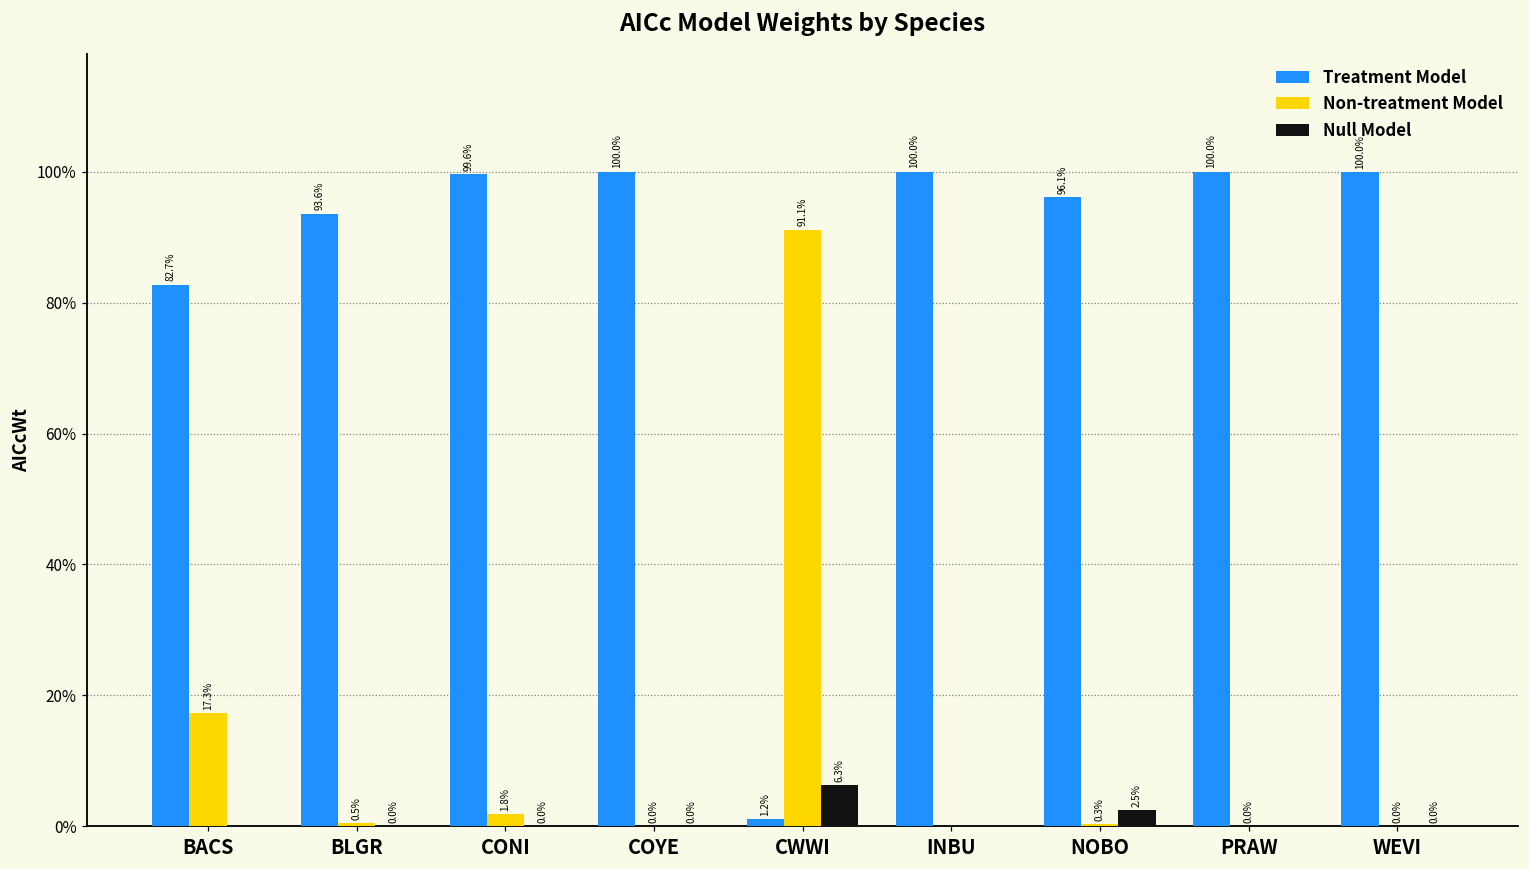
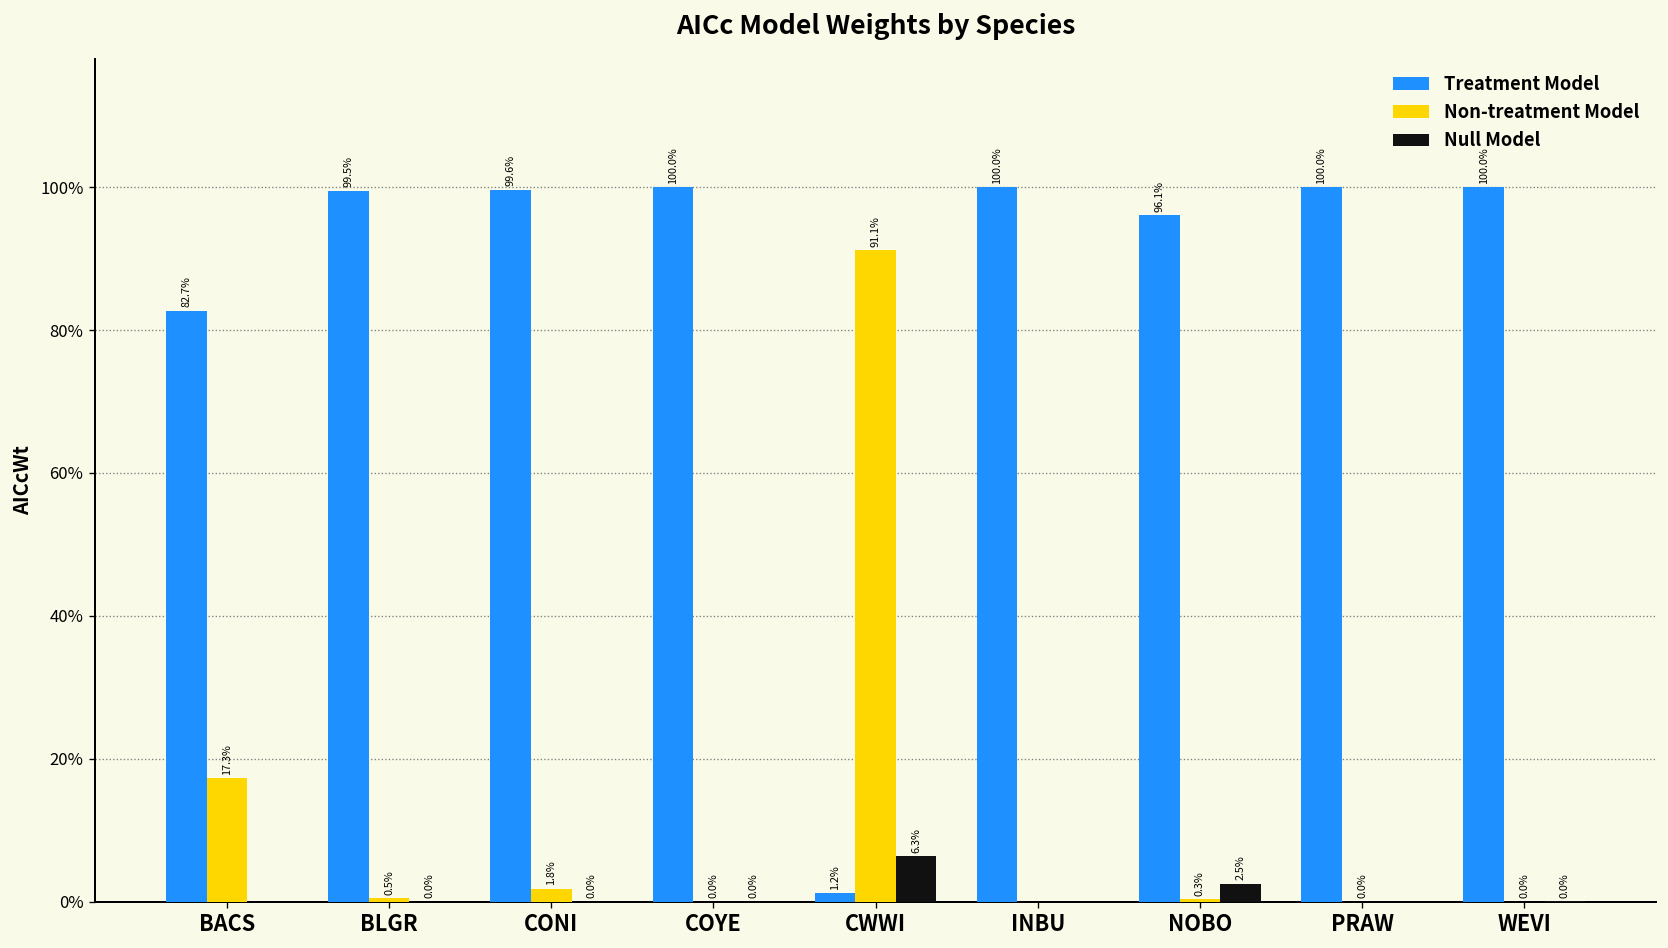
Treatment Model, BLGR: 93.6% -> 99.5%
